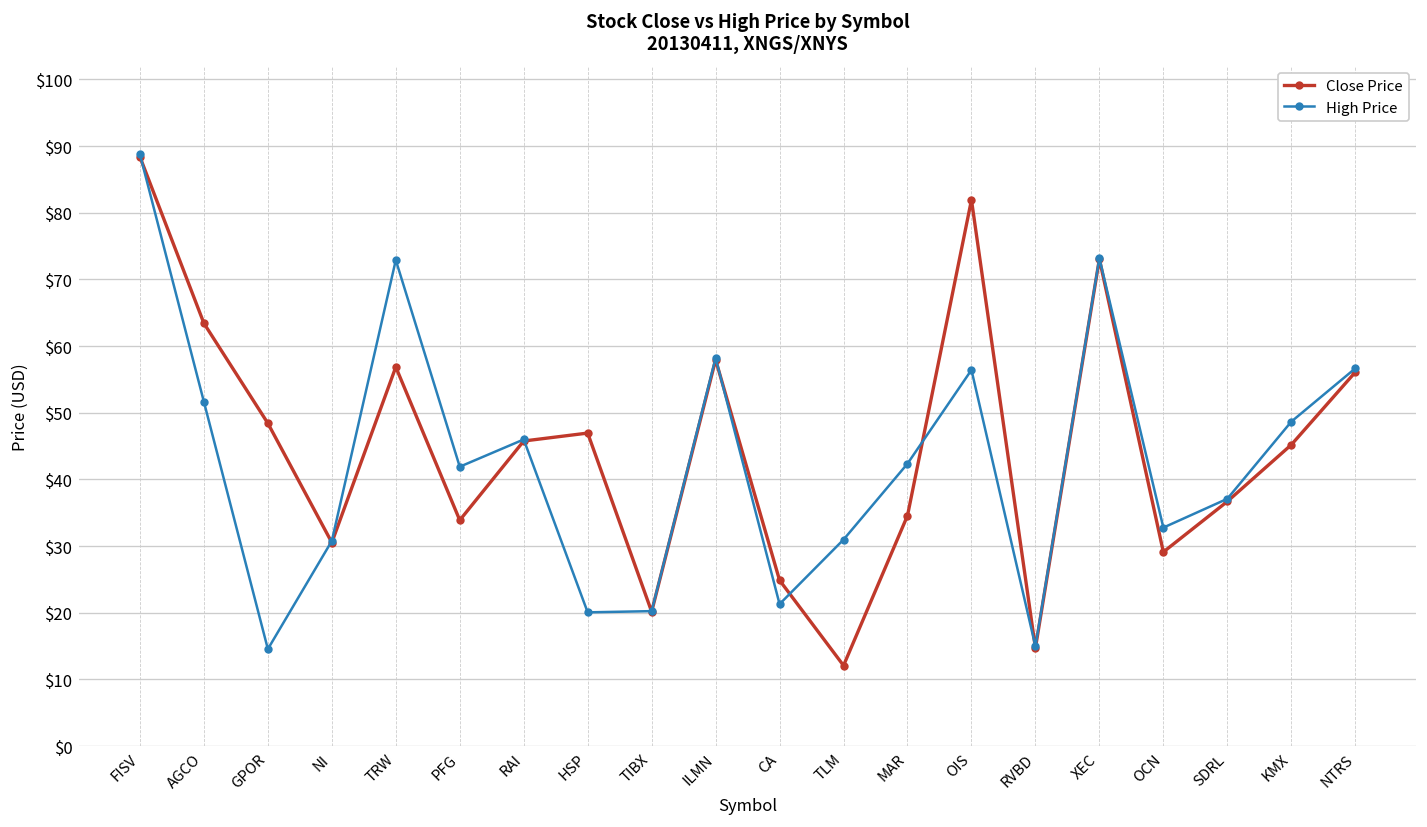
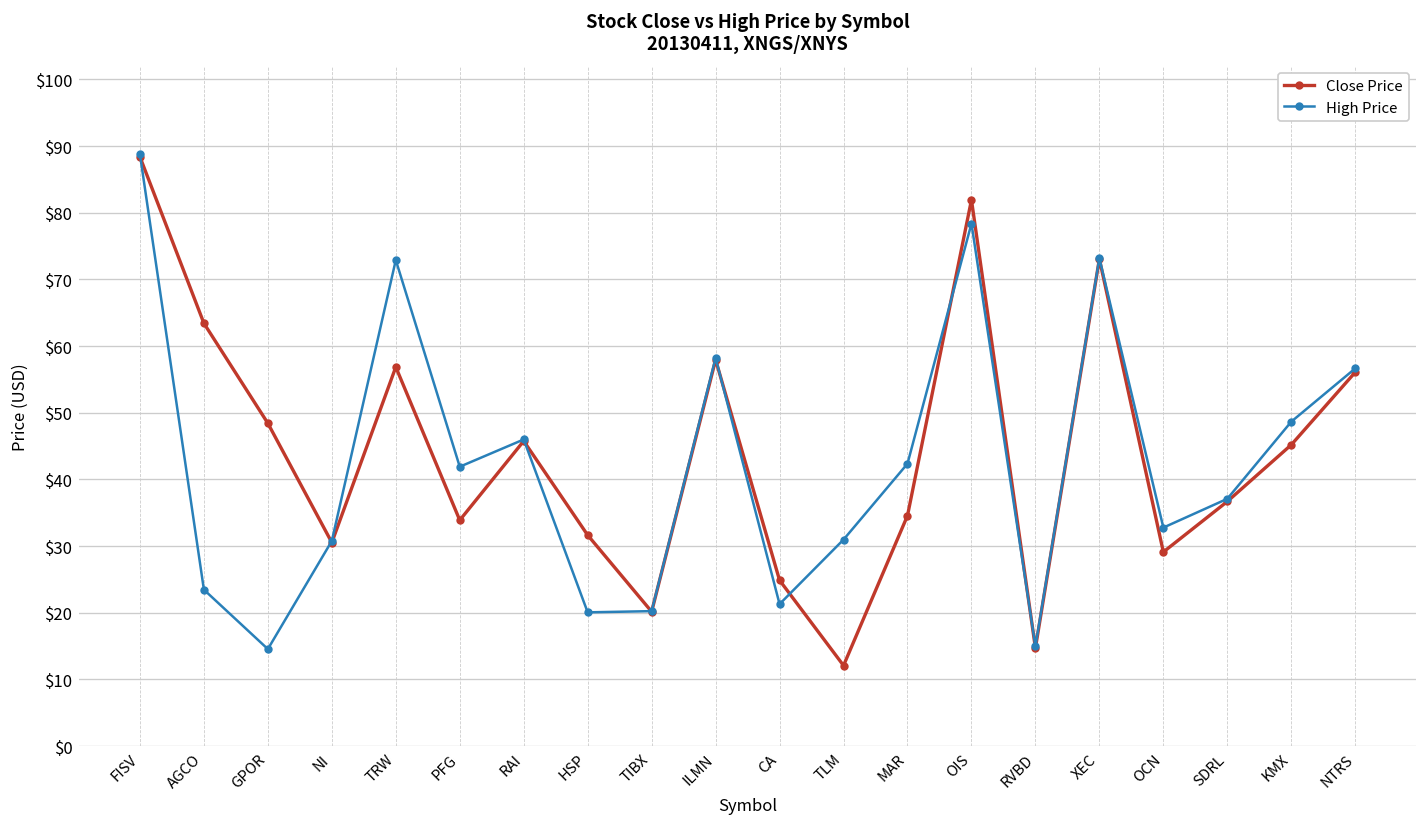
High Price, AGCO: $52 -> $23
Close Price, HSP: $47 -> $32
High Price, OIS: $56 -> $78
